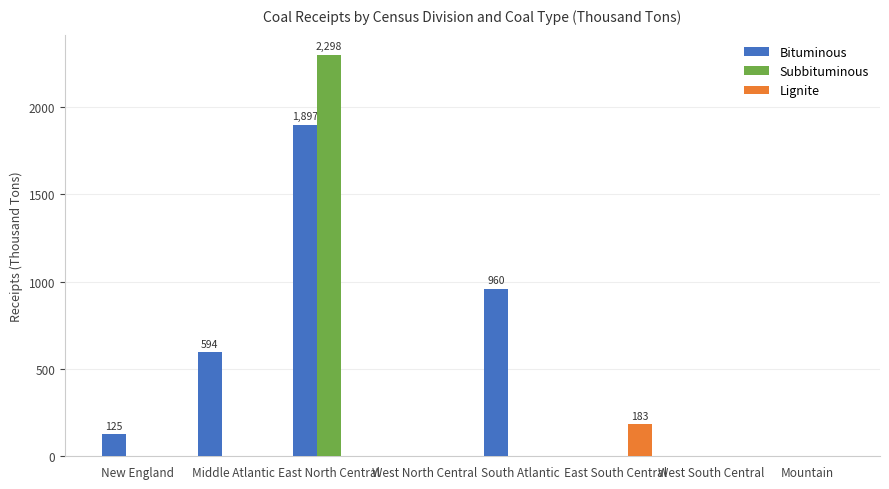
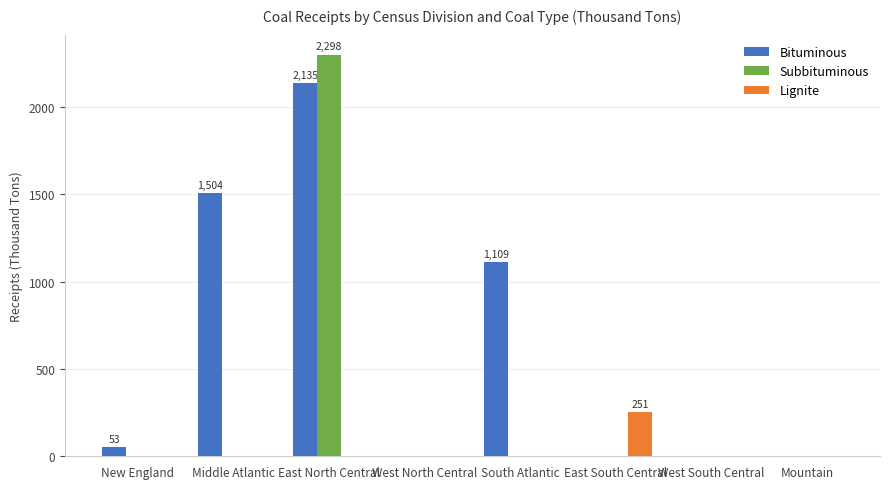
Bituminous, New England: 125 -> 53
Bituminous, Middle Atlantic: 594 -> 1,504
Bituminous, East North Central: 1,897 -> 2,135
Bituminous, South Atlantic: 960 -> 1,109
Lignite, East South Central: 183 -> 251
